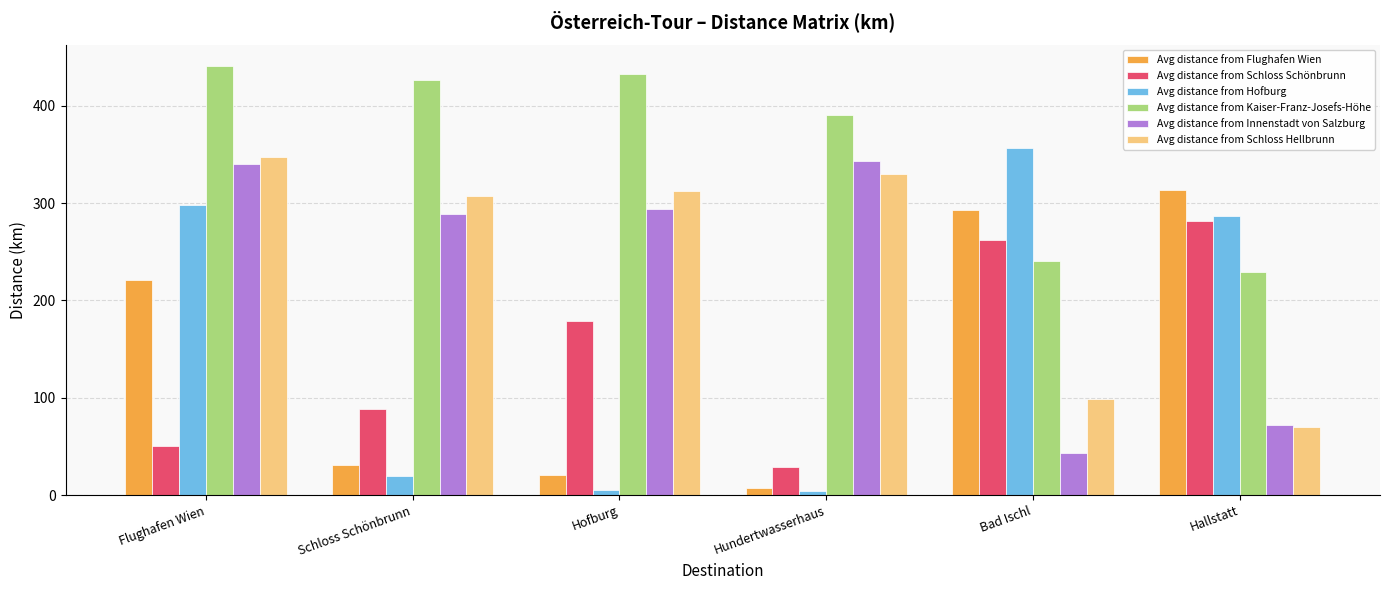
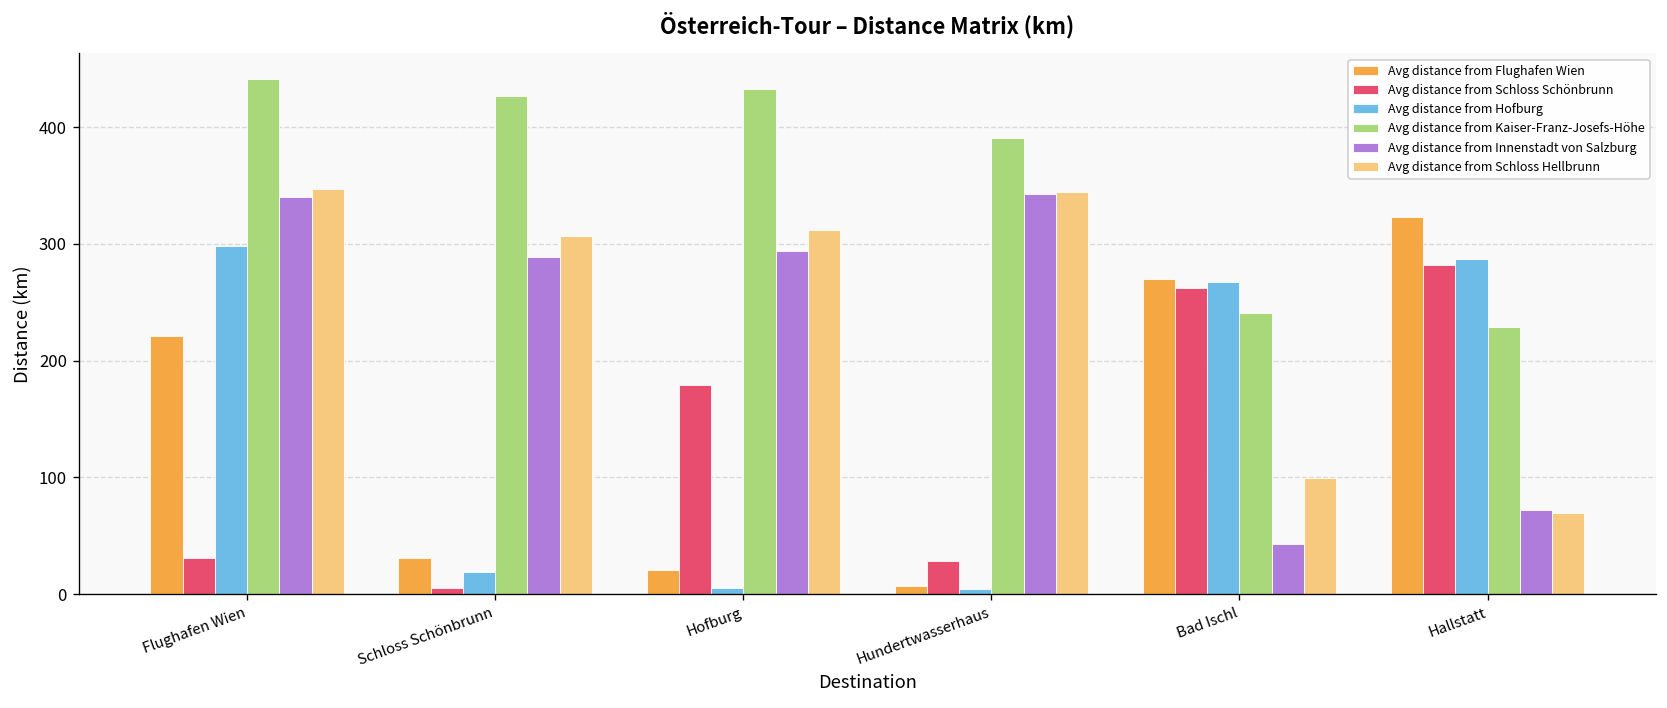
Avg distance from Schloss Schönbrunn, Flughafen Wien: 50 -> 30
Avg distance from Schloss Schönbrunn, Schloss Schönbrunn: 90 -> 10
Avg distance from Schloss Hellbrunn, Hundertwasserhaus: 330 -> 340
Avg distance from Flughafen Wien, Bad Ischl: 290 -> 270
Avg distance from Hofburg, Bad Ischl: 360 -> 270
Avg distance from Flughafen Wien, Hallstatt: 310 -> 320
